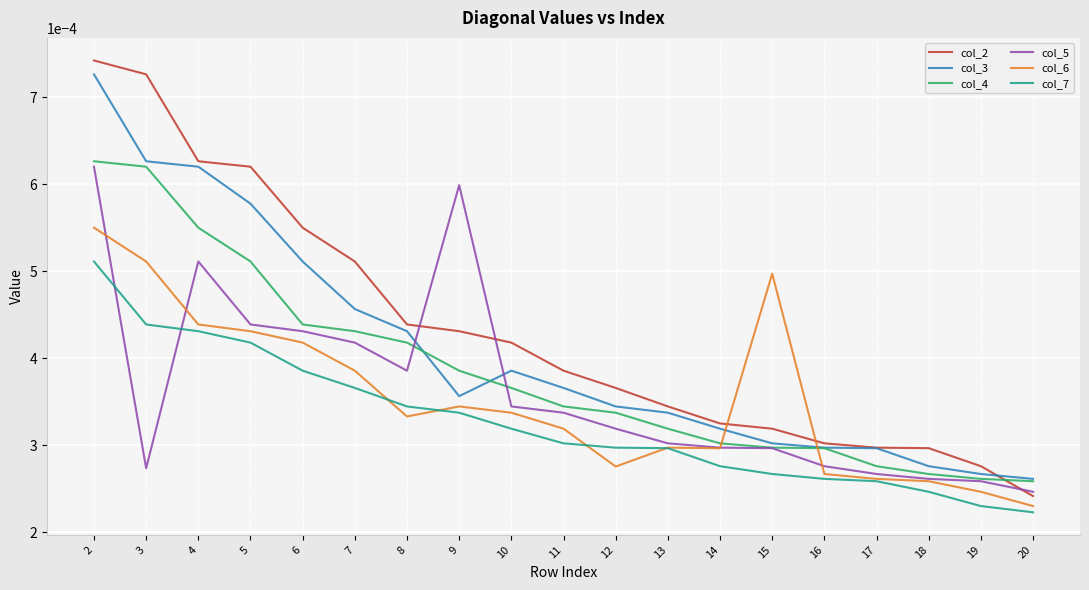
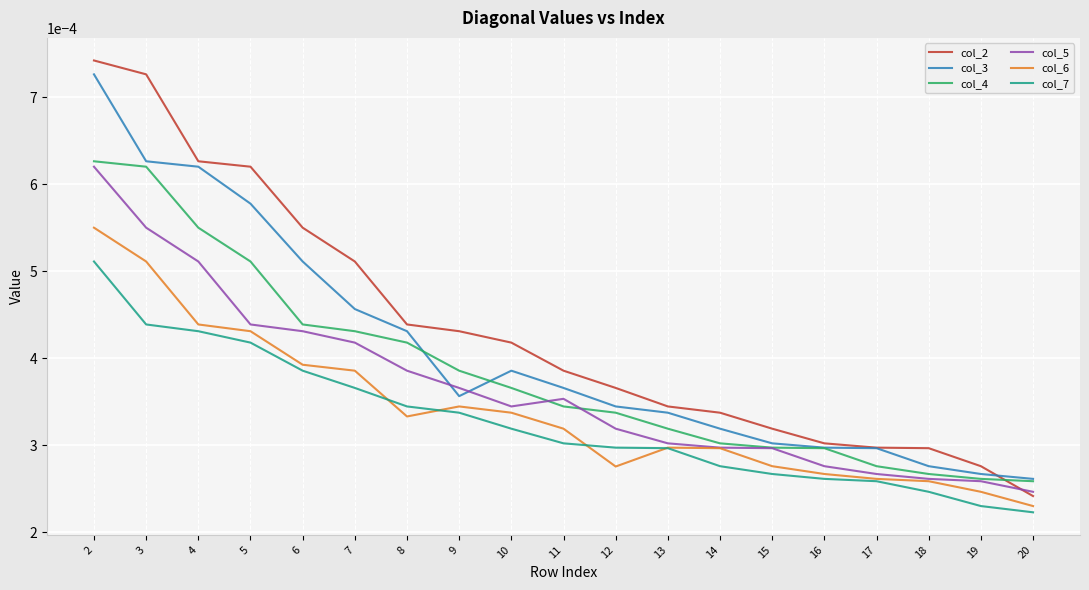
col_5, 3: 0.00027 -> 0.00055
col_6, 6: 0.00042 -> 0.00039
col_5, 9: 0.00060 -> 0.00037
col_5, 11: 0.00034 -> 0.00035
col_2, 14: 0.00032 -> 0.00034
col_6, 15: 0.00050 -> 0.00028
